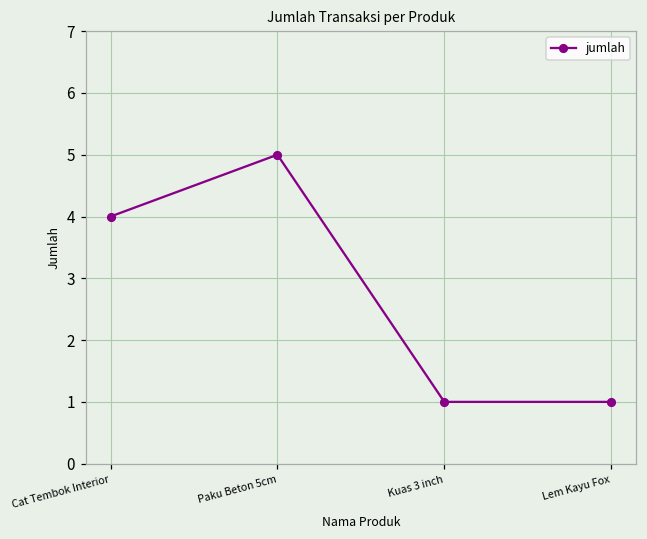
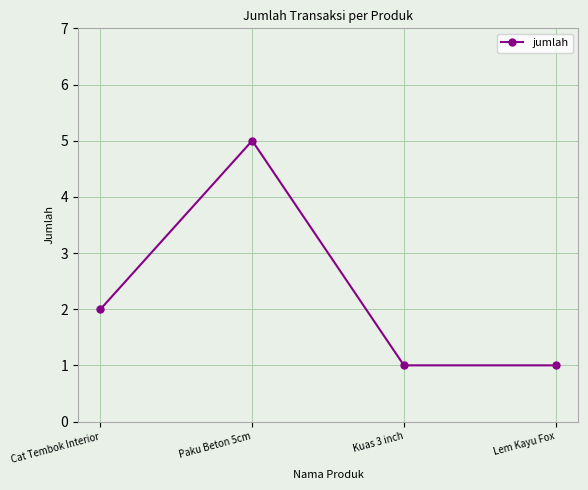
Cat Tembok Interior: 4 -> 2
